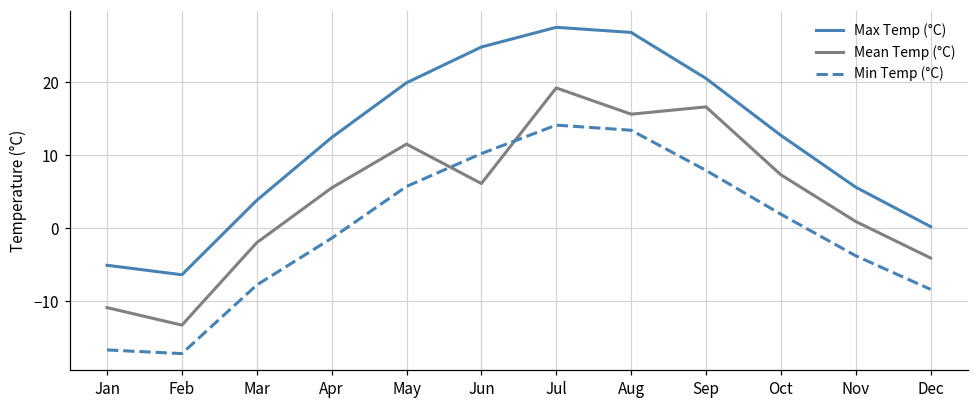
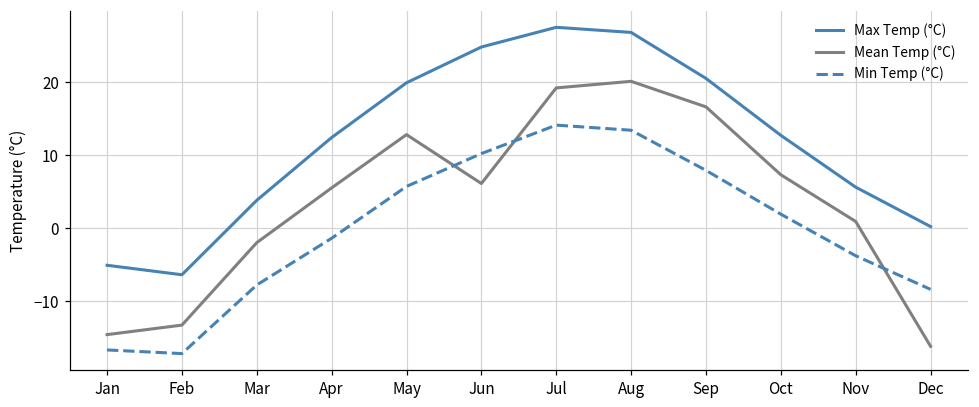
Mean Temp (°C), Jan: -11 -> -15
Mean Temp (°C), May: 12 -> 13
Mean Temp (°C), Aug: 16 -> 20
Mean Temp (°C), Dec: -4 -> -16
